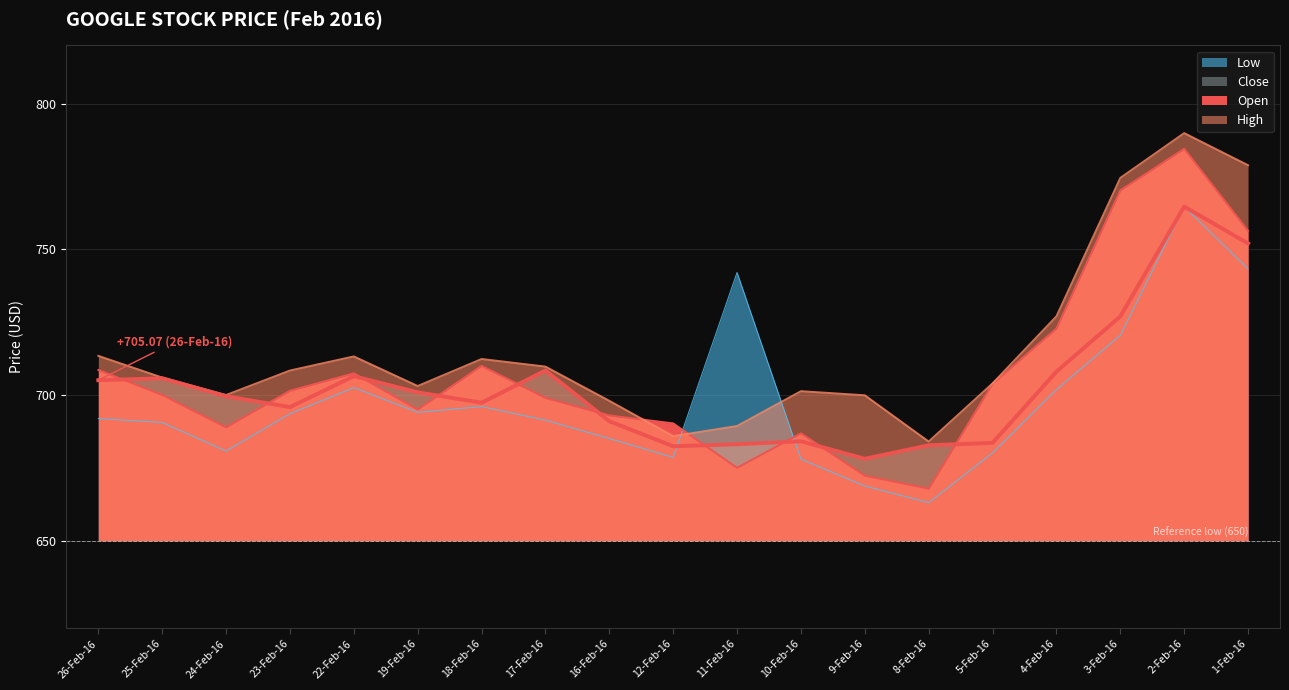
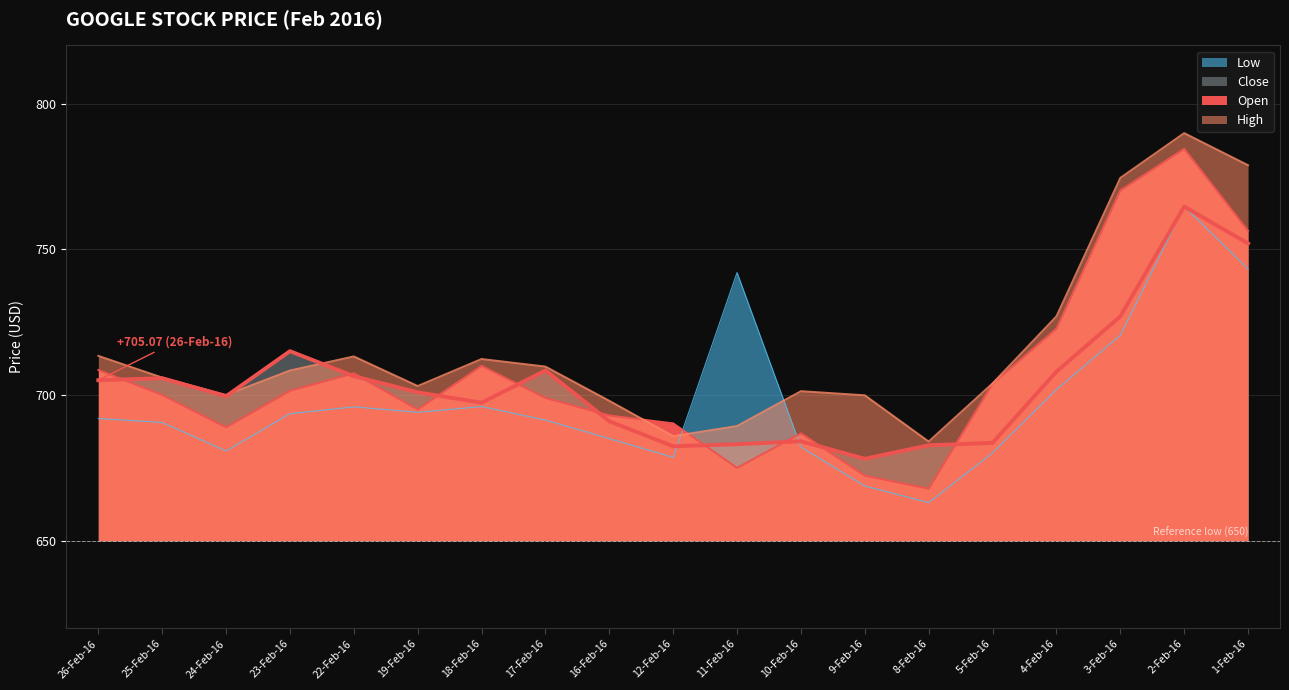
Close, 23-Feb-16: 696 -> 715
Low, 22-Feb-16: 703 -> 696
Low, 10-Feb-16: 678 -> 682
